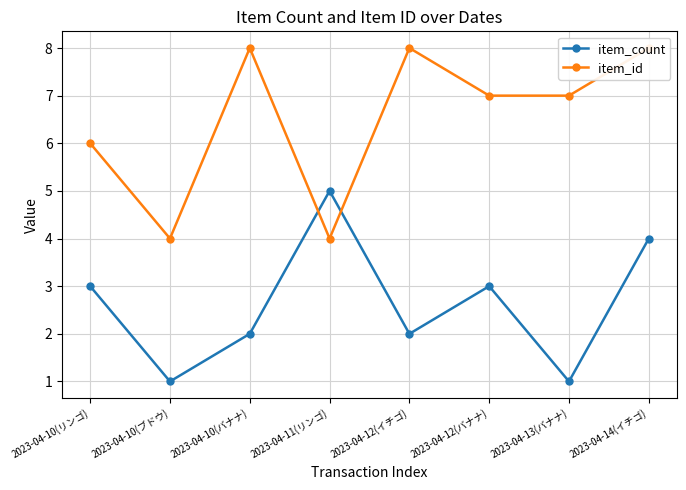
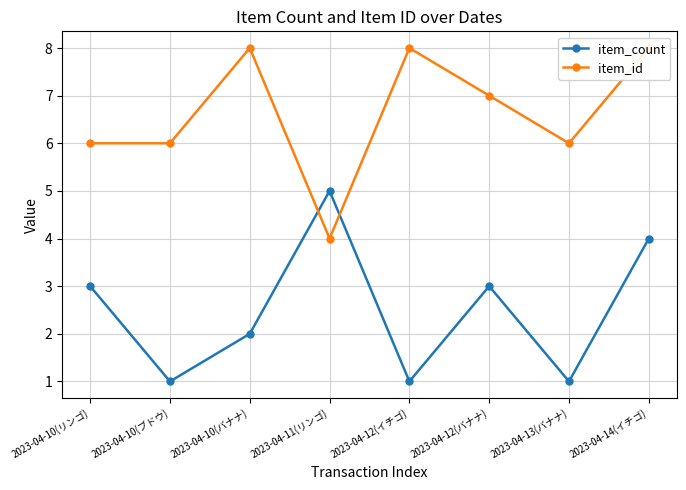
item_id, 2023-04-10(ブドウ): 4 -> 6
item_count, 2023-04-12(イチゴ): 2 -> 1
item_id, 2023-04-13(バナナ): 7 -> 6
